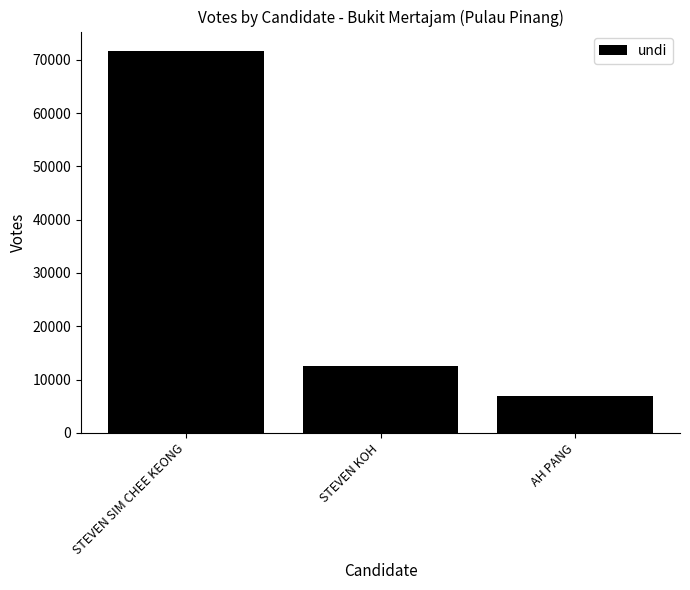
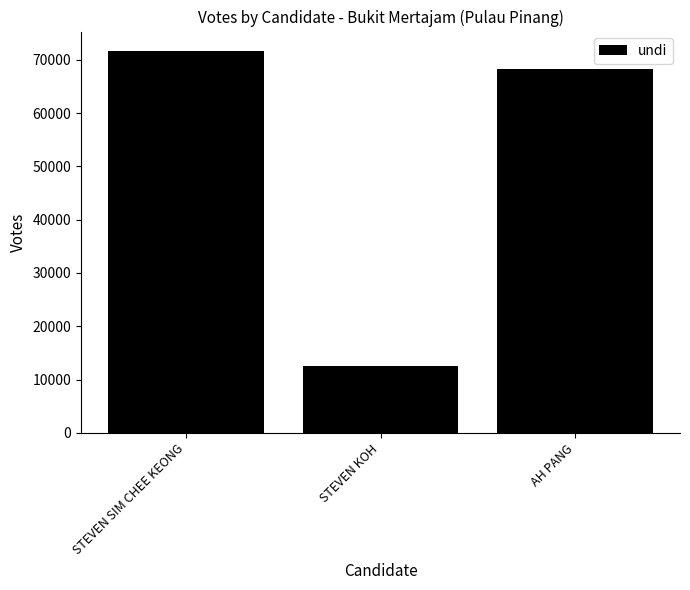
AH PANG: 7000 -> 68000
